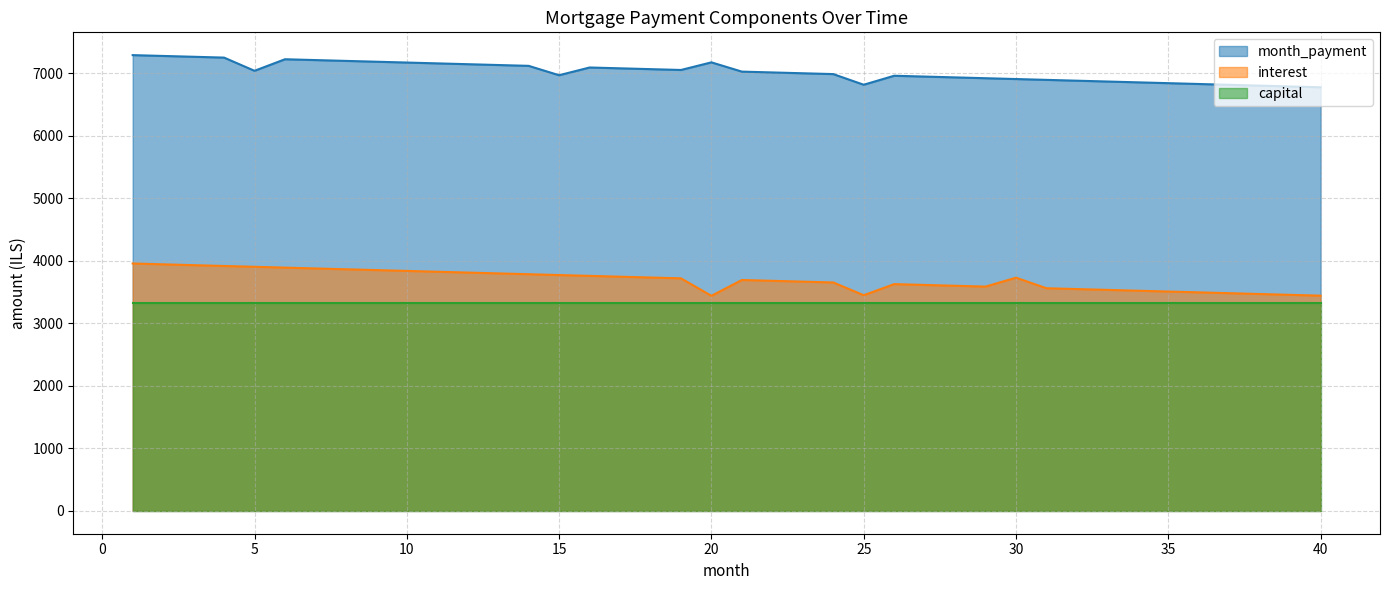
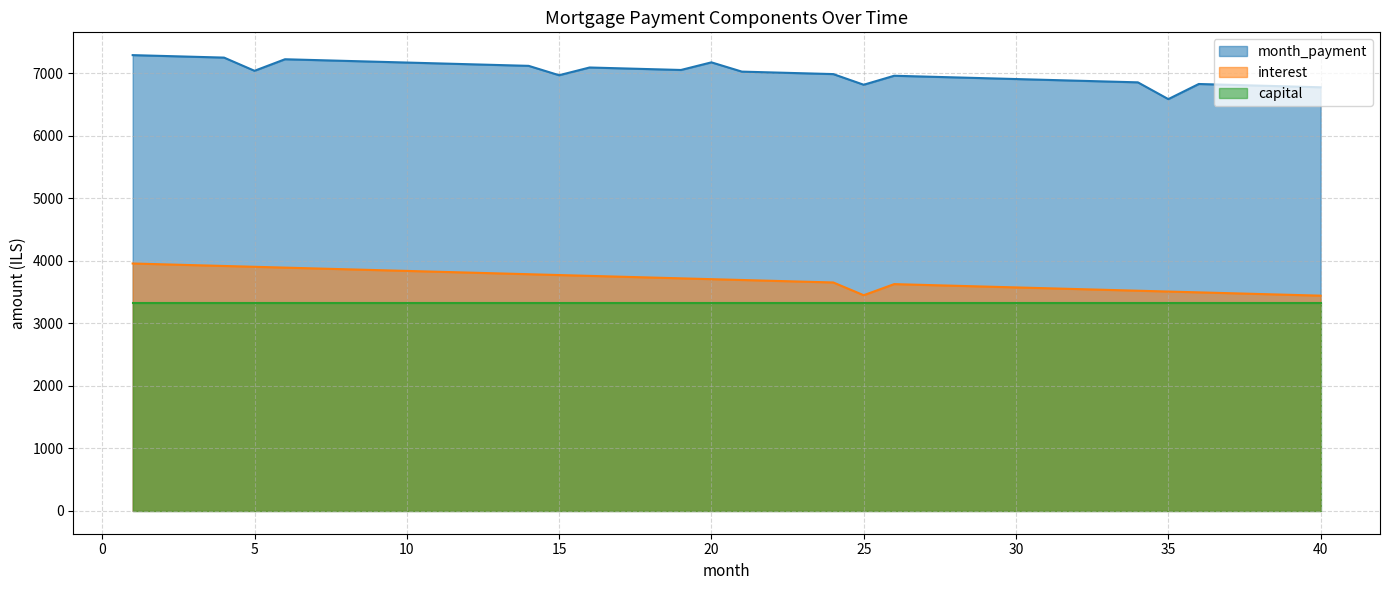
interest, 20: 3400 -> 3700
interest, 30: 3700 -> 3600
month_payment, 35: 6800 -> 6600
